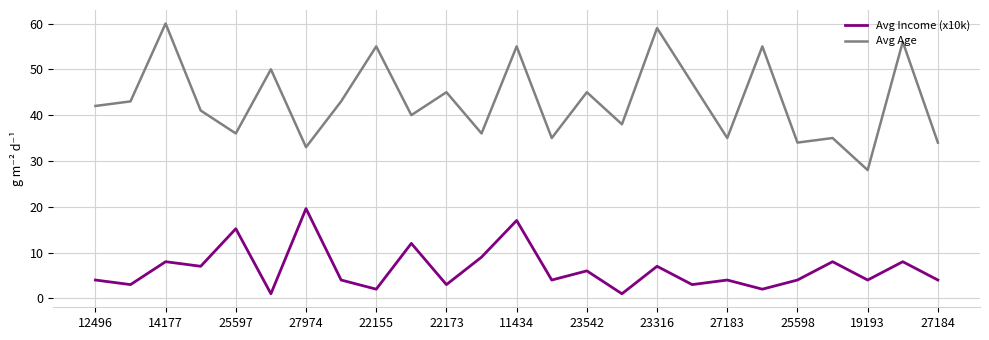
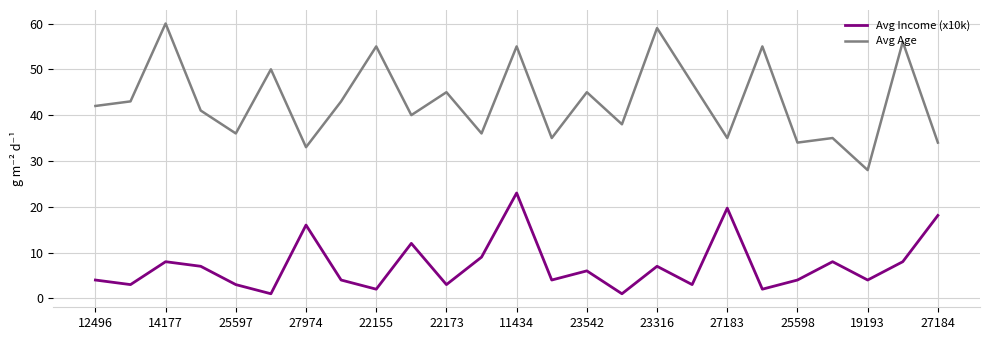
Avg Income (x10k), 25597: 15 -> 3
Avg Income (x10k), 27974: 20 -> 16
Avg Income (x10k), 11434: 17 -> 23
Avg Income (x10k), 27183: 4 -> 20
Avg Income (x10k), 27184: 4 -> 18
